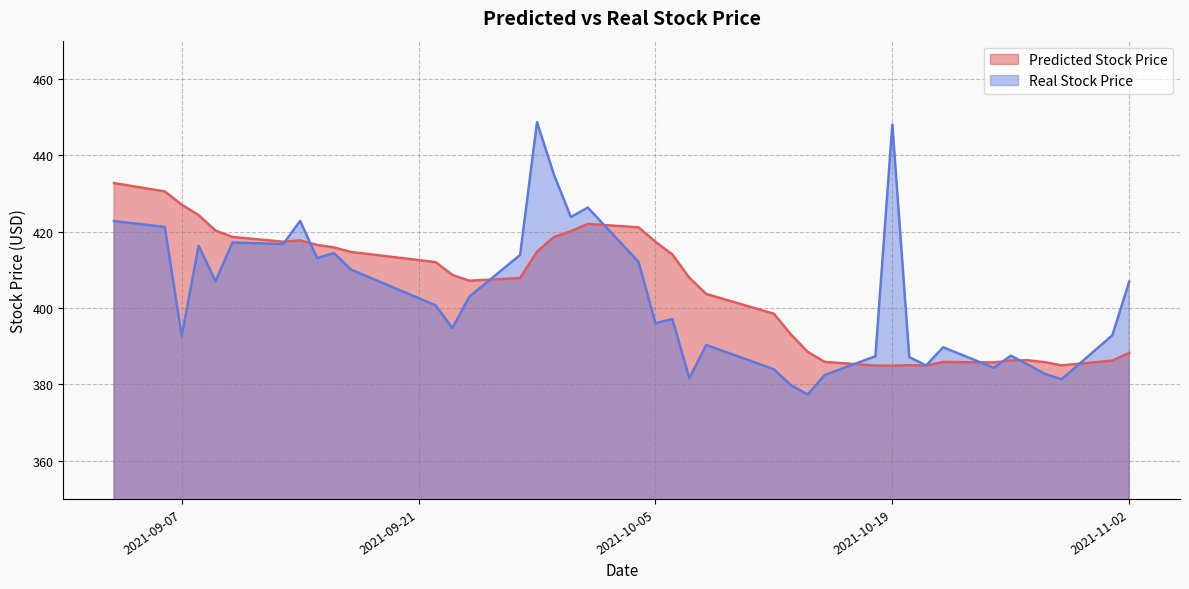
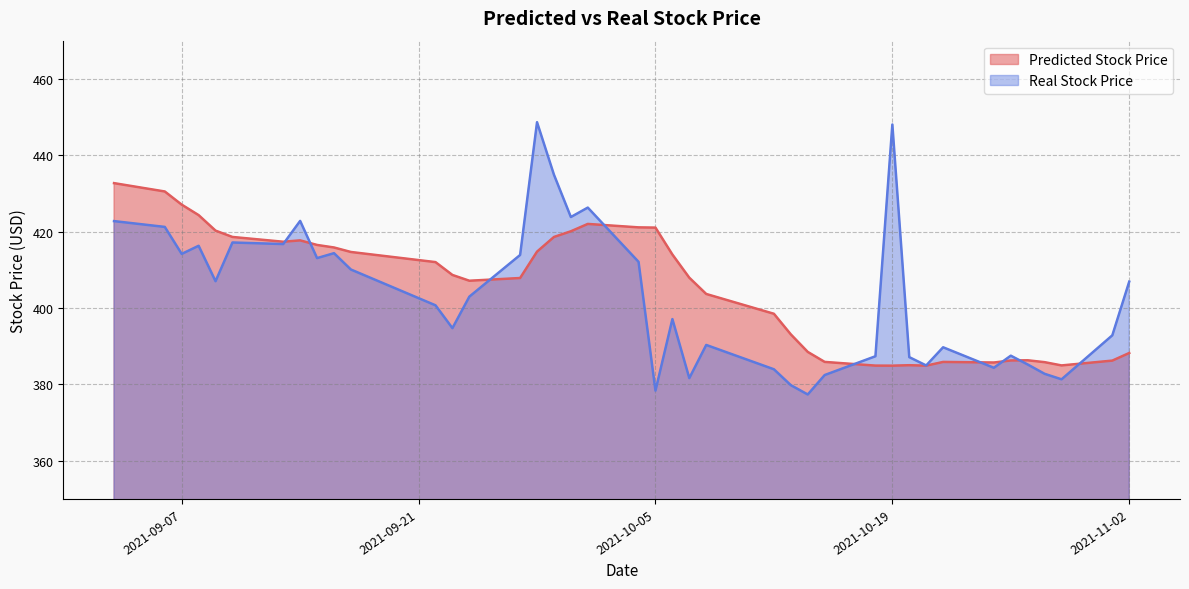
Real Stock Price, 2021-09-07: 393 -> 414
Predicted Stock Price, 2021-10-05: 417 -> 421
Real Stock Price, 2021-10-05: 396 -> 378
